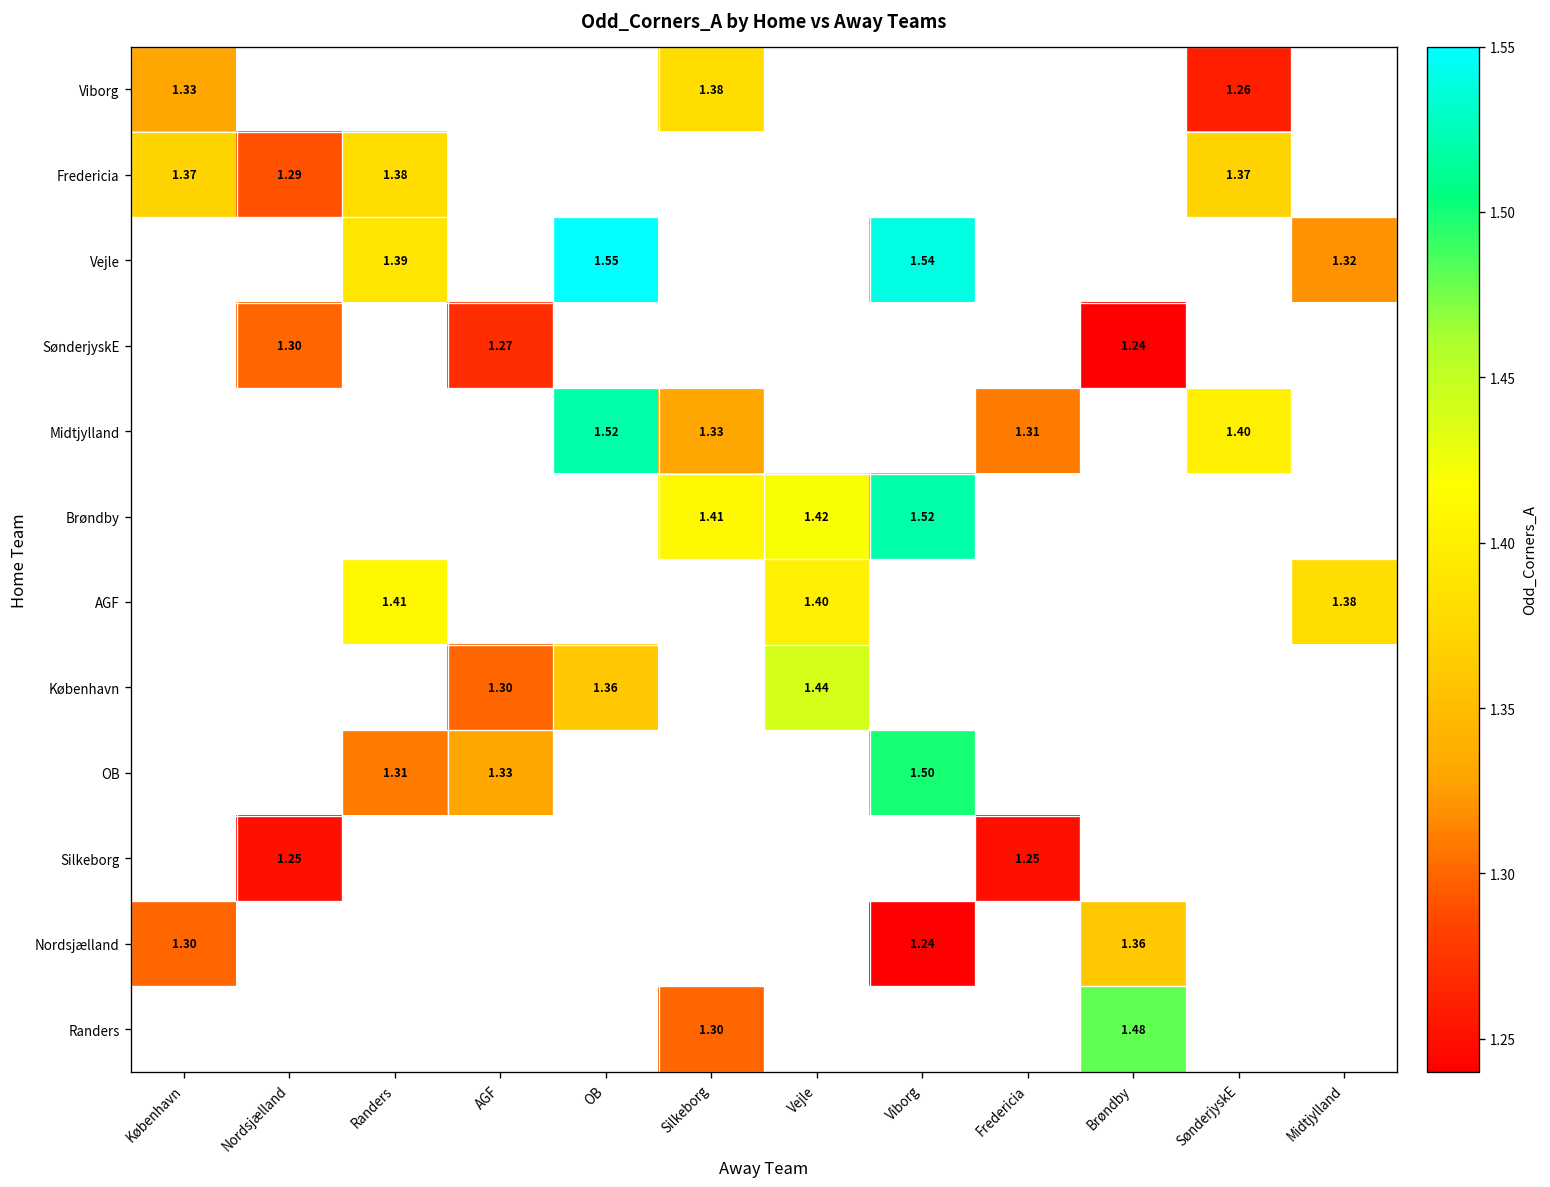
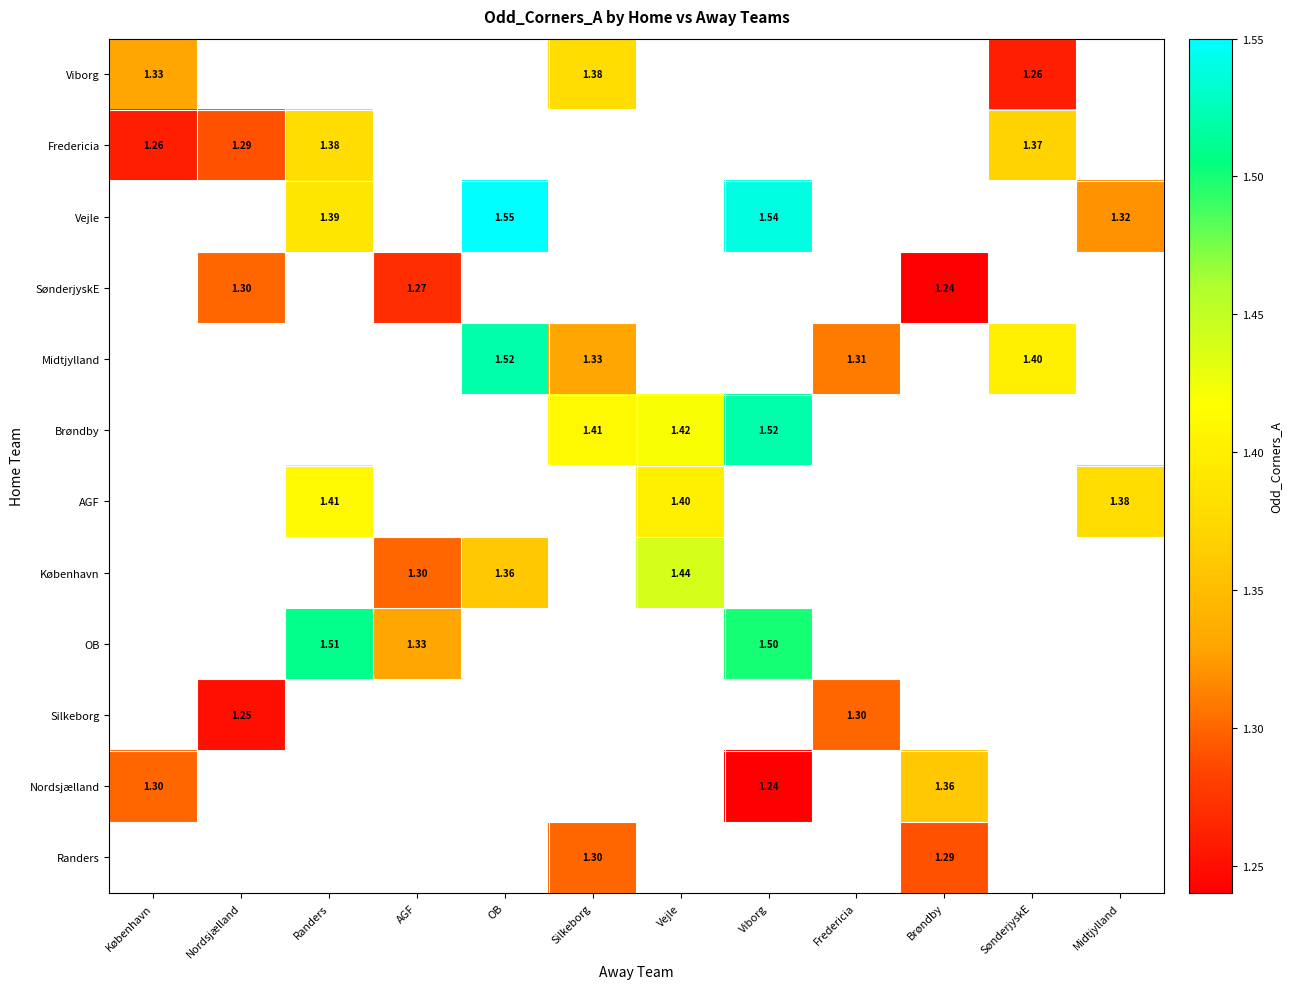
Fredericia, København: 1.37 -> 1.26
OB, Randers: 1.31 -> 1.51
Silkeborg, Fredericia: 1.25 -> 1.30
Randers, Brøndby: 1.48 -> 1.29
